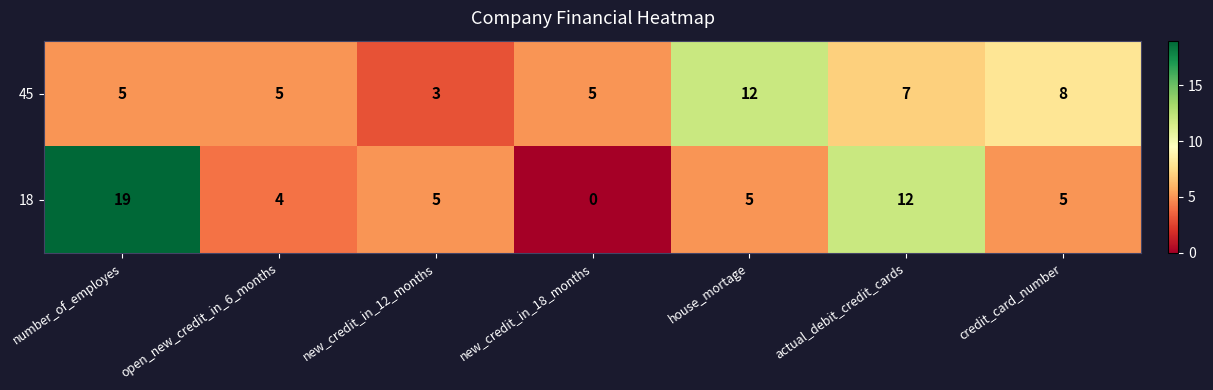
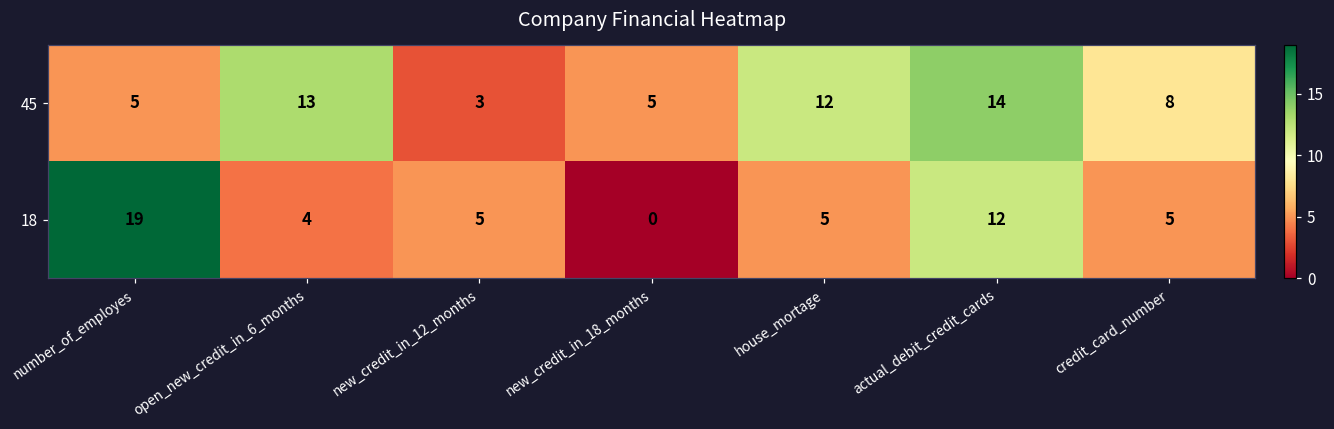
45, open_new_credit_in_6_months: 5 -> 13
45, actual_debit_credit_cards: 7 -> 14
